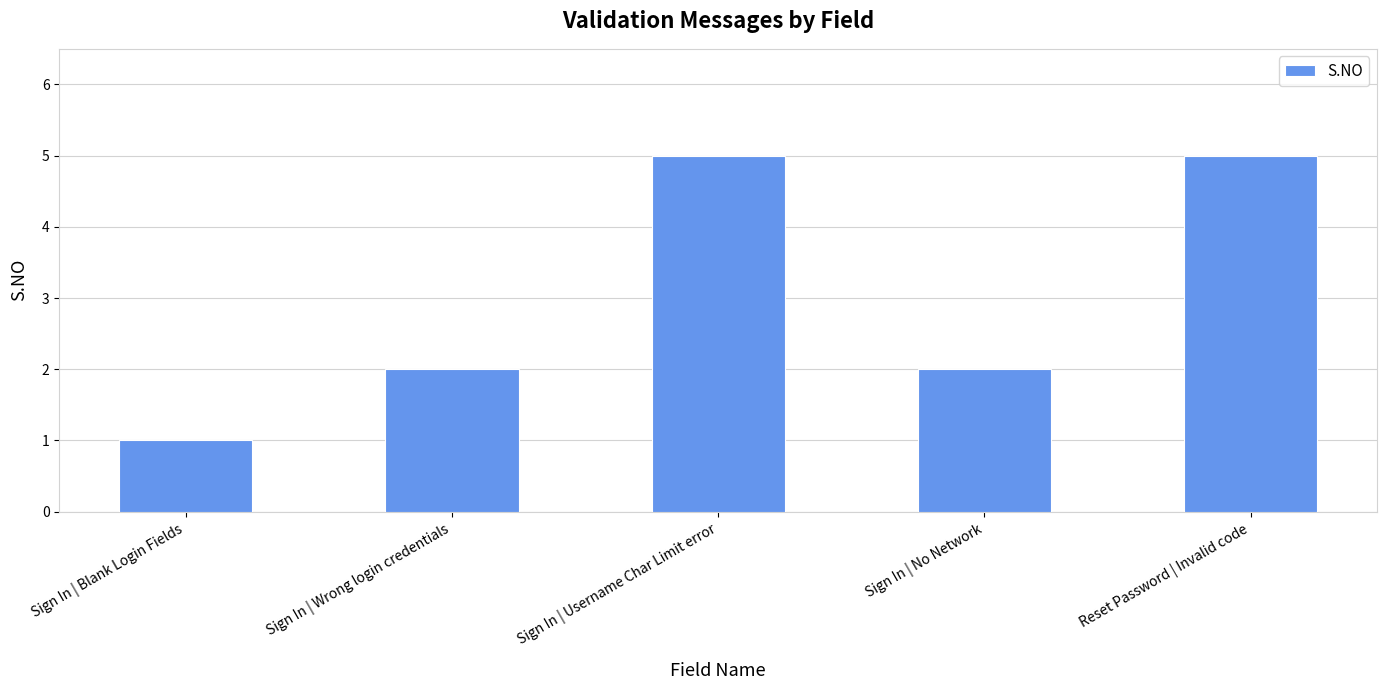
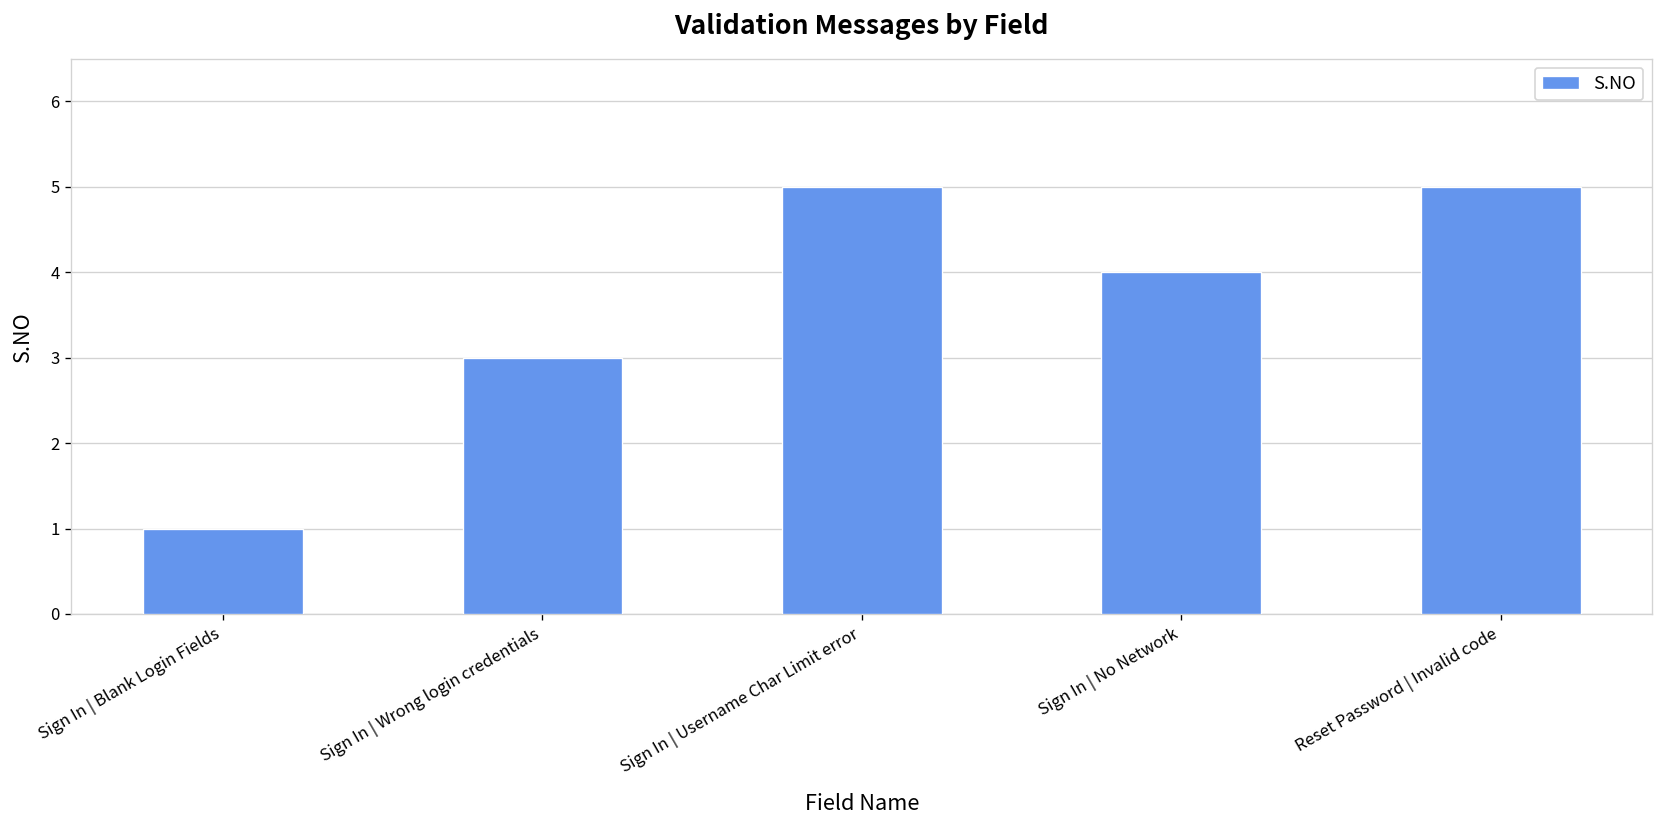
Sign In | Wrong login credentials: 2 -> 3
Sign In | No Network: 2 -> 4
